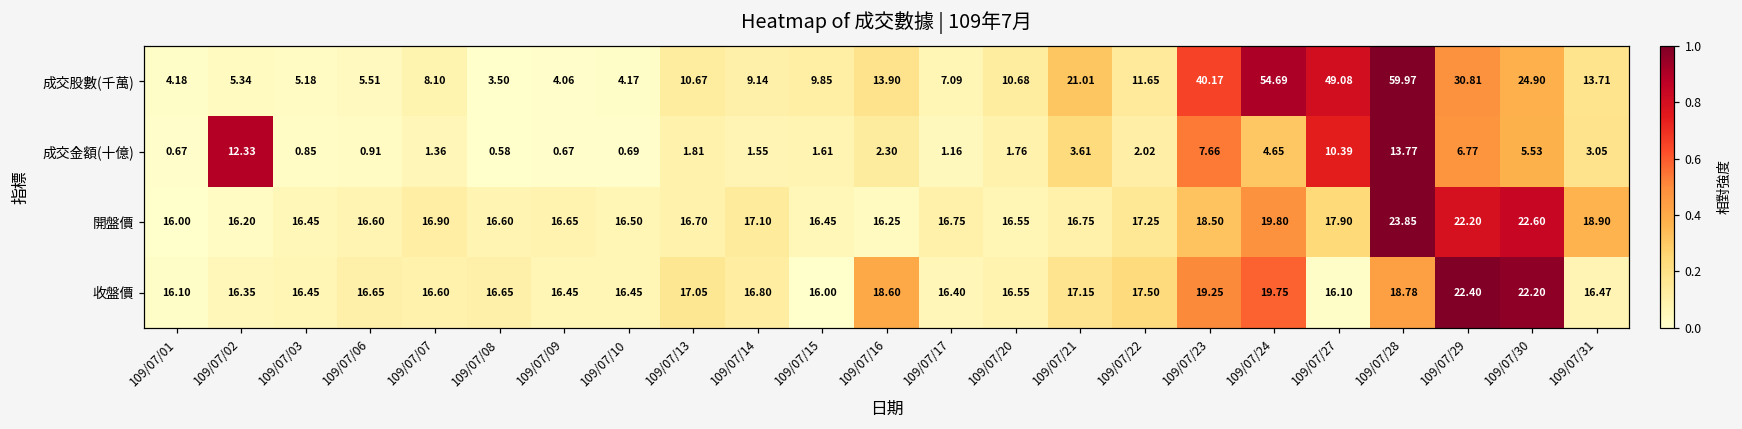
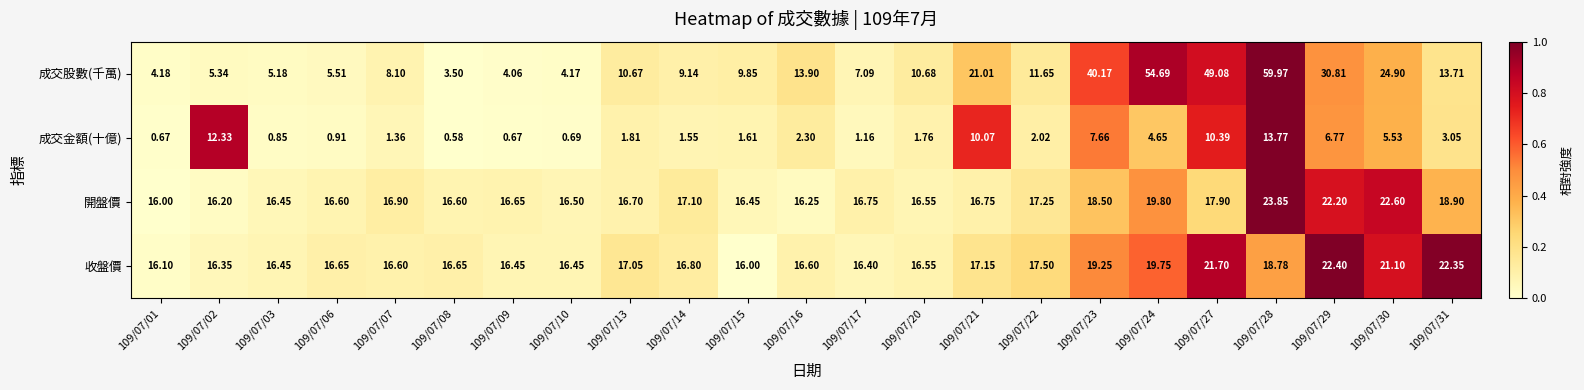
成交金額(十億), 109/07/21: 3.61 -> 10.07
收盤價, 109/07/16: 18.60 -> 16.60
收盤價, 109/07/27: 16.10 -> 21.70
收盤價, 109/07/30: 22.20 -> 21.10
收盤價, 109/07/31: 16.47 -> 22.35
